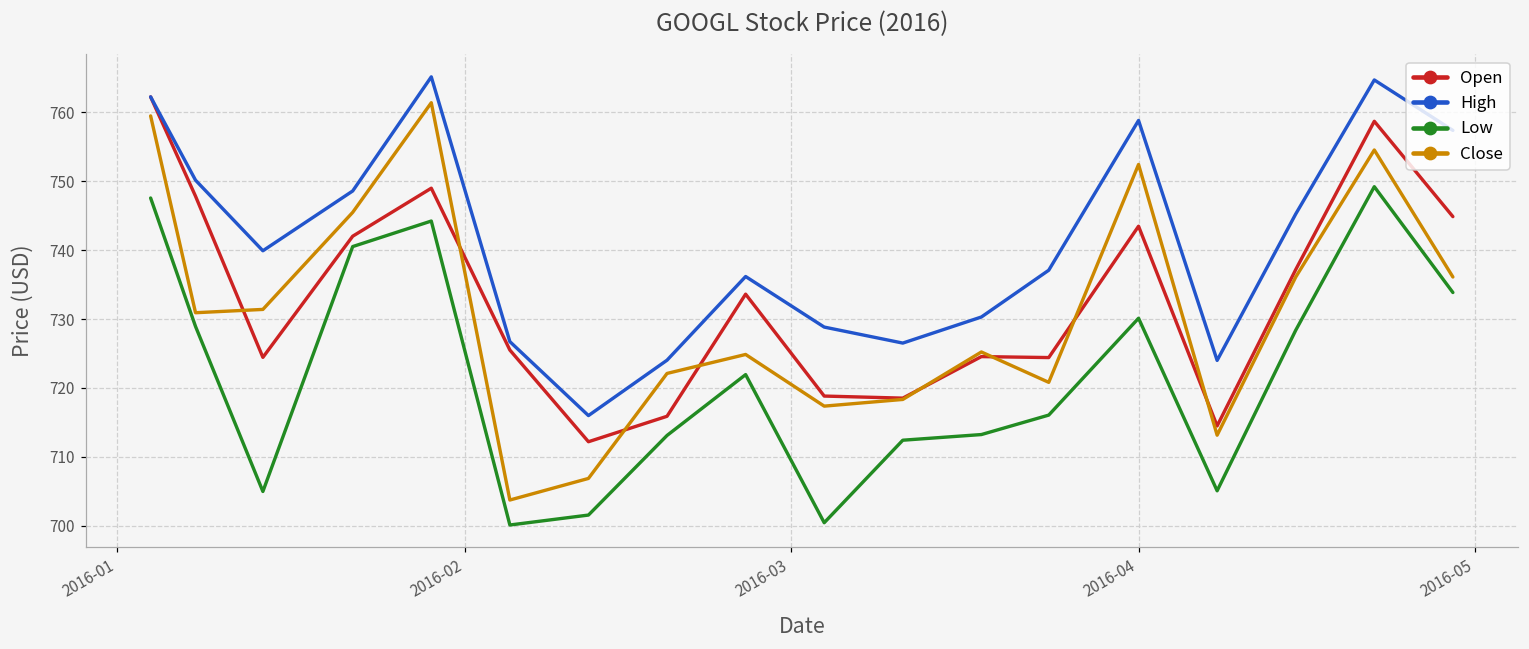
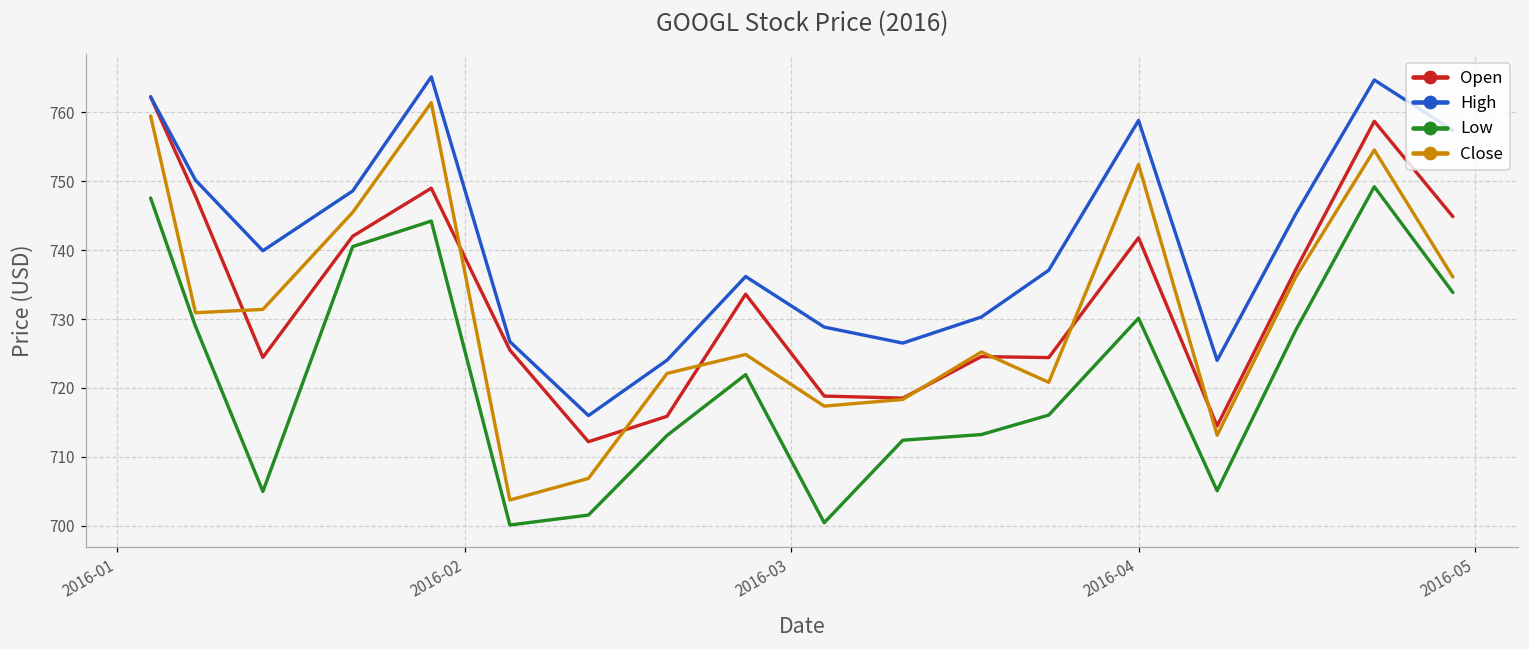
Open, 2016-04: 743 -> 742
